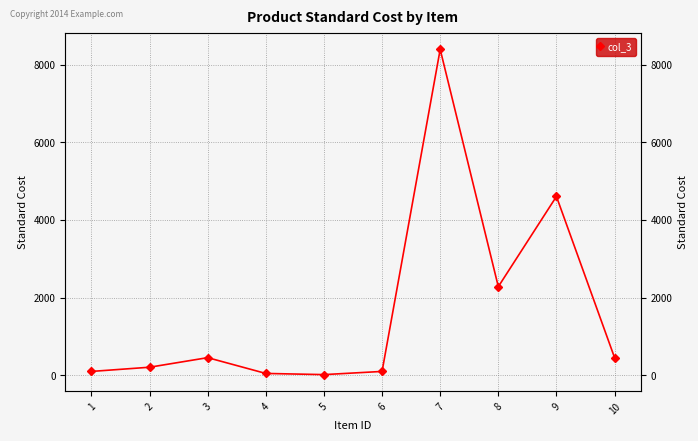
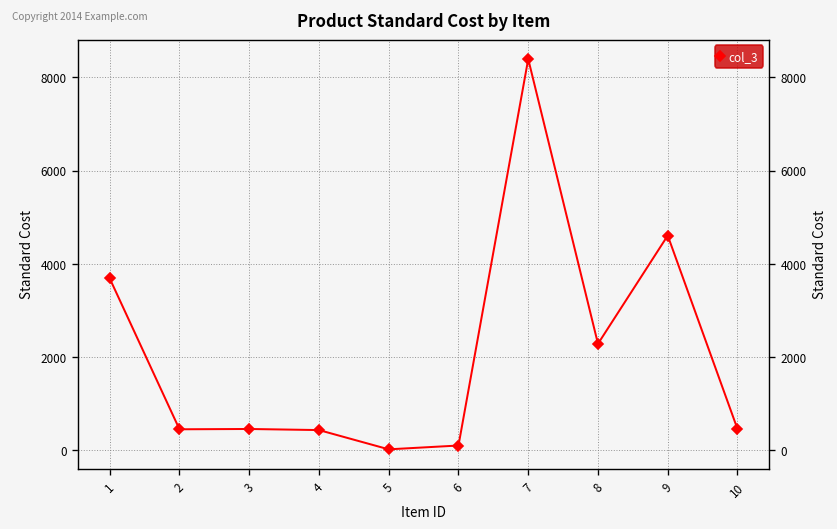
1: 100 -> 3700
2: 200 -> 400
4: 0 -> 400
